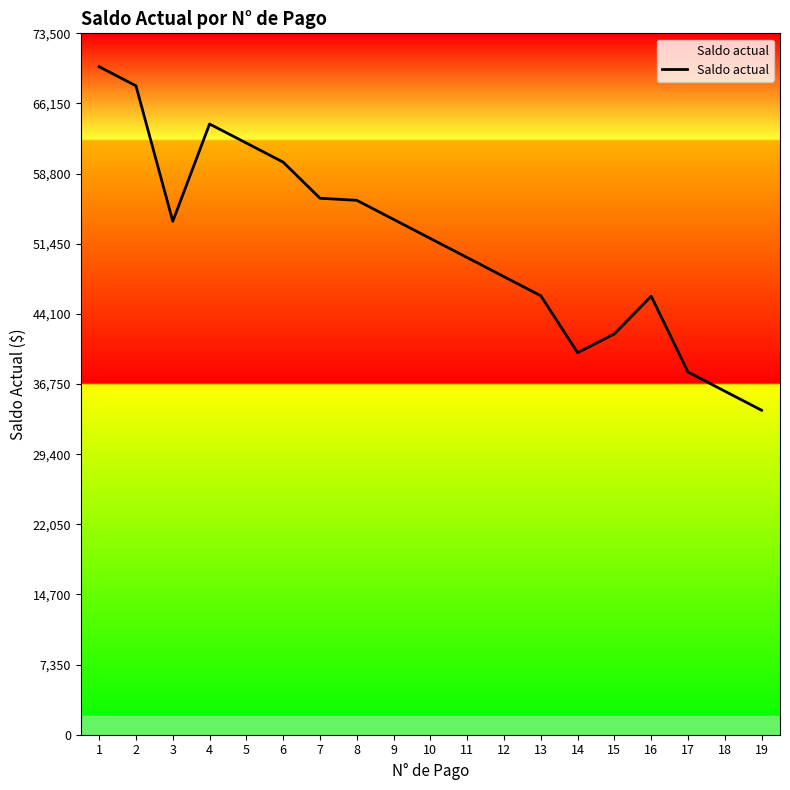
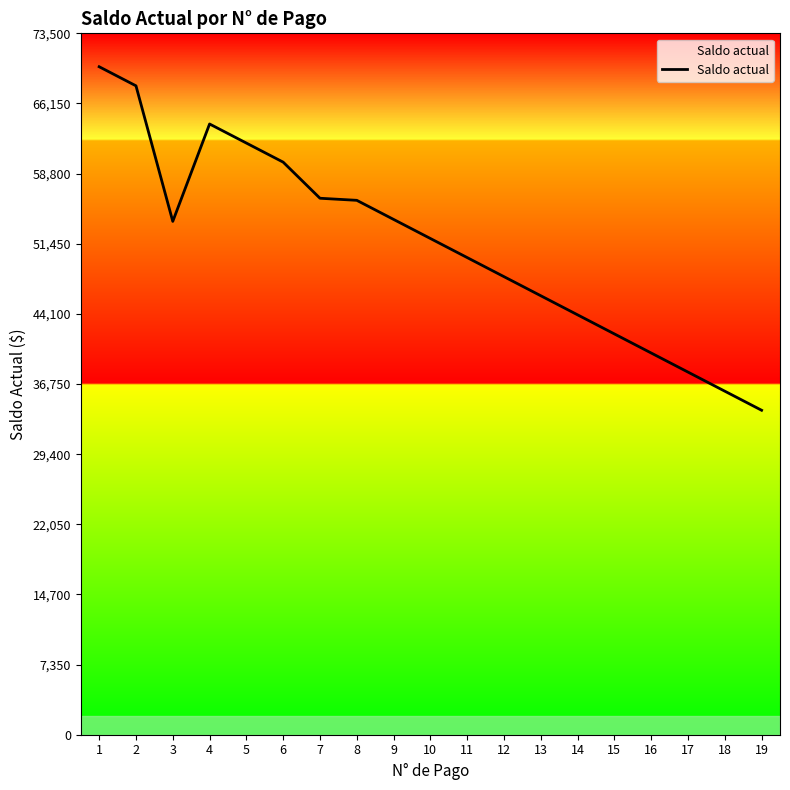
14: 40,000 -> 44,000
16: 46,000 -> 40,000
